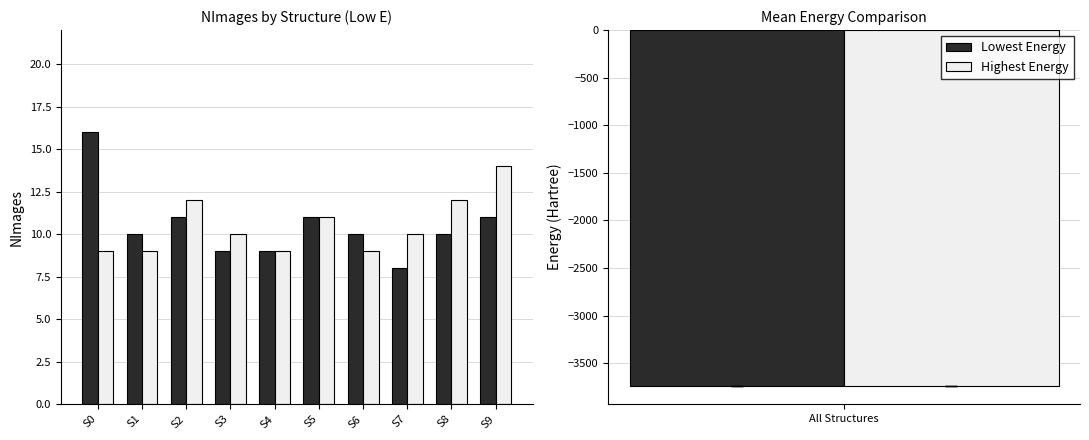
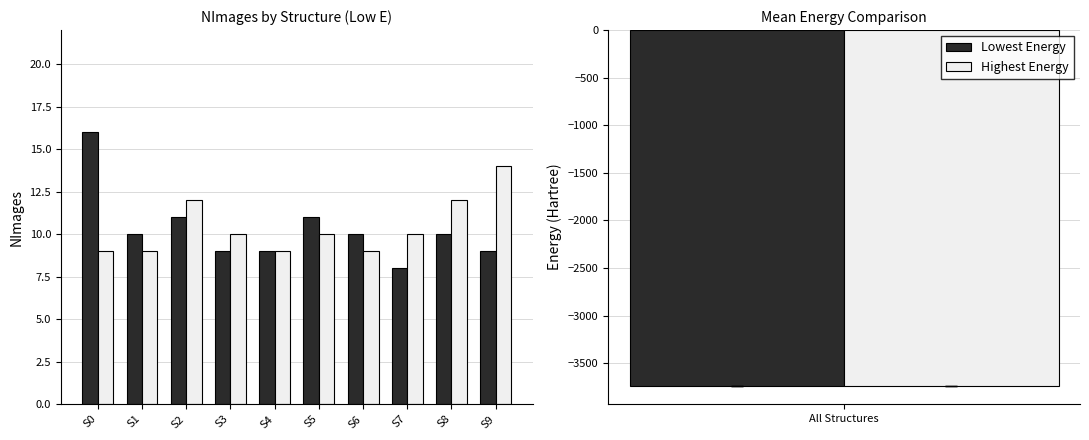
NImages by Structure (Low E), Highest Energy, S5: 11 -> 10
NImages by Structure (Low E), Lowest Energy, S9: 11 -> 9
